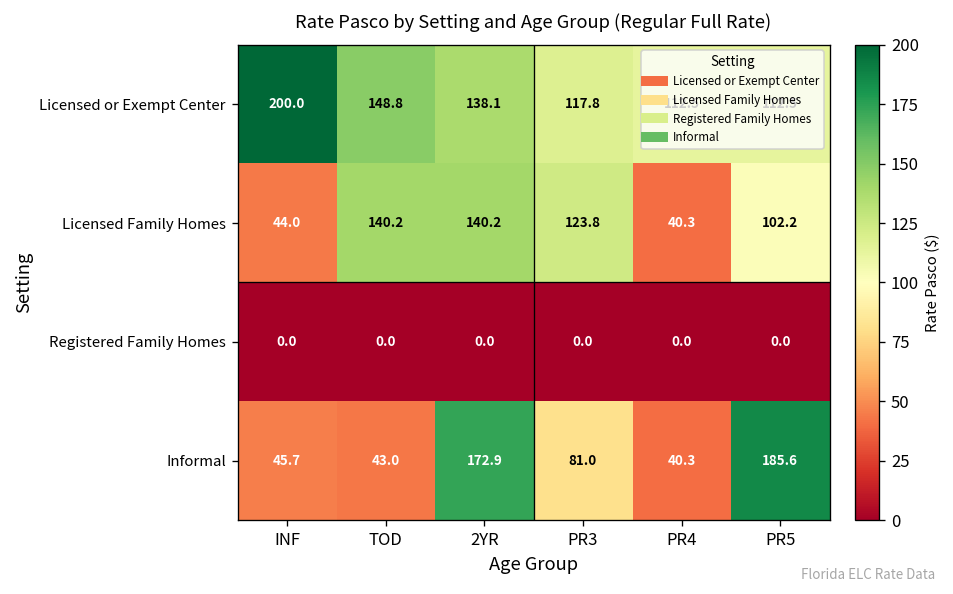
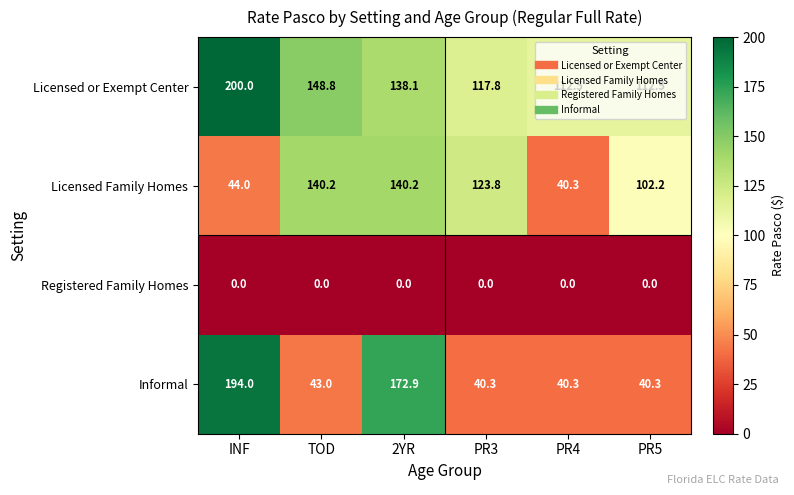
Informal, INF: 45.7 -> 194.0
Informal, PR3: 81.0 -> 40.3
Informal, PR5: 185.6 -> 40.3
